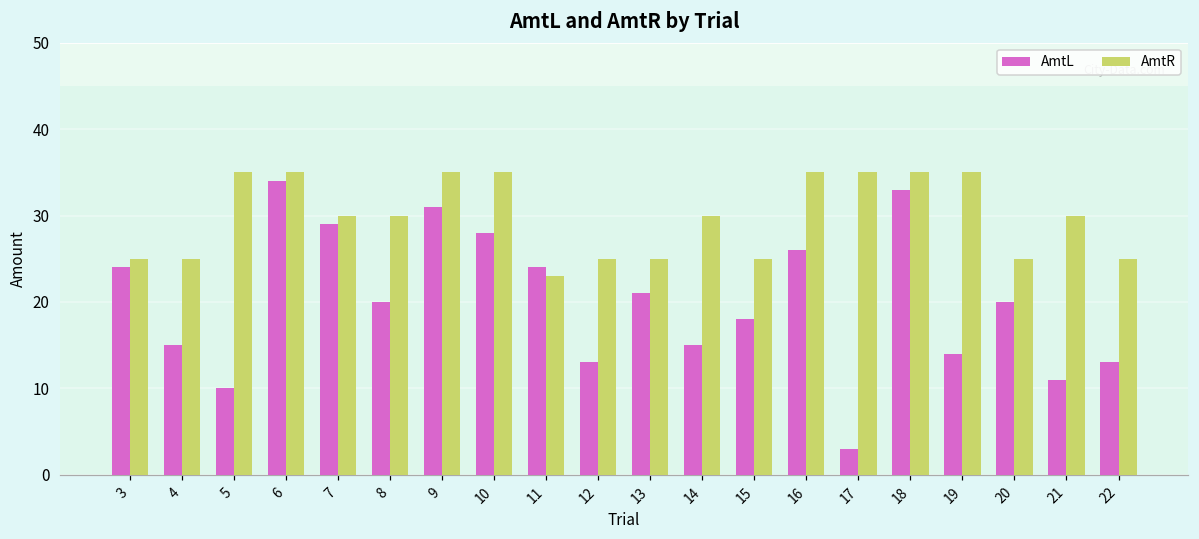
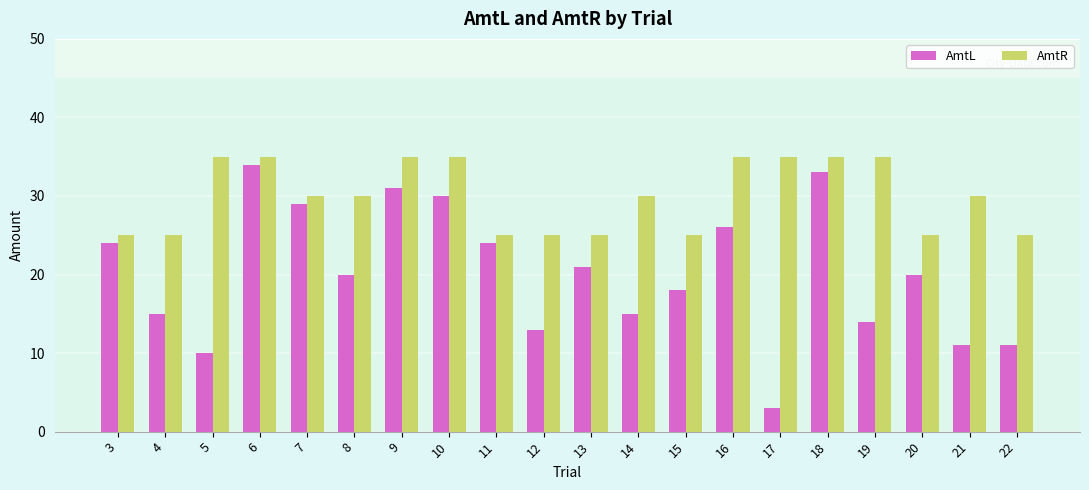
AmtL, 10: 28 -> 30
AmtR, 11: 23 -> 25
AmtL, 22: 13 -> 11
